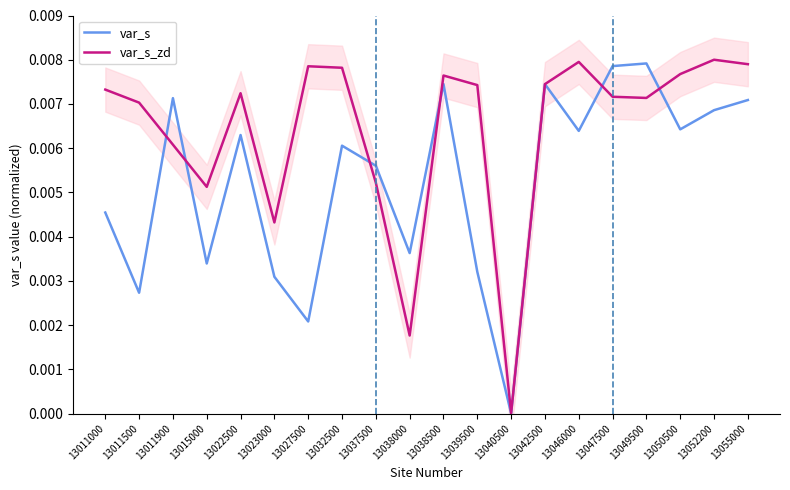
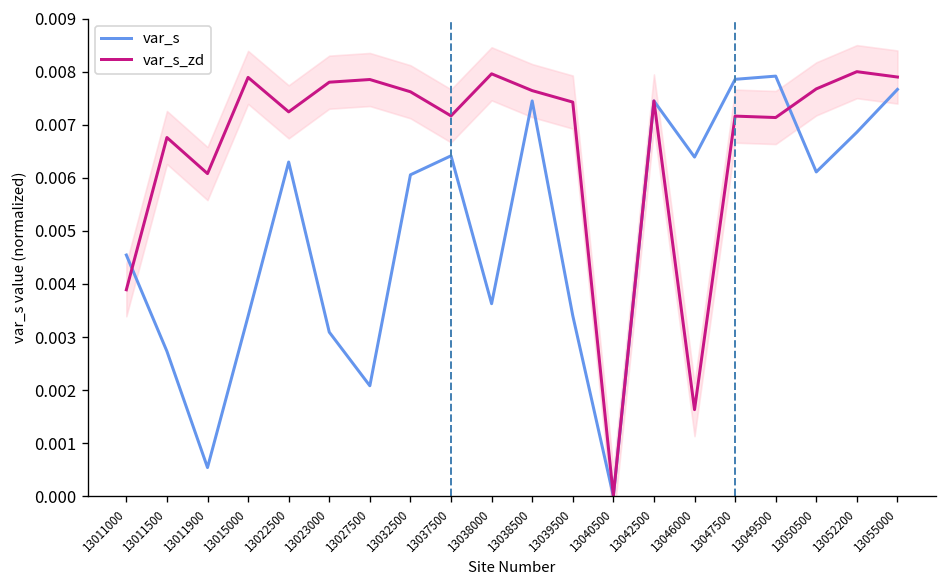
var_s_zd, 13011000: 0.0073 -> 0.0039
var_s_zd, 13011500: 0.0070 -> 0.0068
var_s, 13011900: 0.0071 -> 0.0005
var_s_zd, 13015000: 0.0051 -> 0.0079
var_s_zd, 13023000: 0.0043 -> 0.0078
var_s_zd, 13032500: 0.0078 -> 0.0076
var_s, 13037500: 0.0056 -> 0.0064
var_s_zd, 13037500: 0.0052 -> 0.0072
var_s_zd, 13038000: 0.0018 -> 0.0080
var_s, 13039500: 0.0032 -> 0.0034
var_s_zd, 13046000: 0.0080 -> 0.0016
var_s, 13050500: 0.0064 -> 0.0061
var_s, 13055000: 0.0071 -> 0.0077
